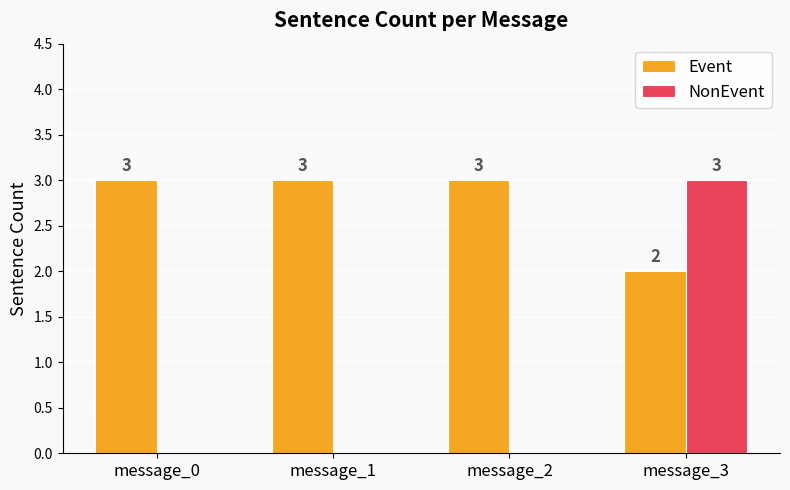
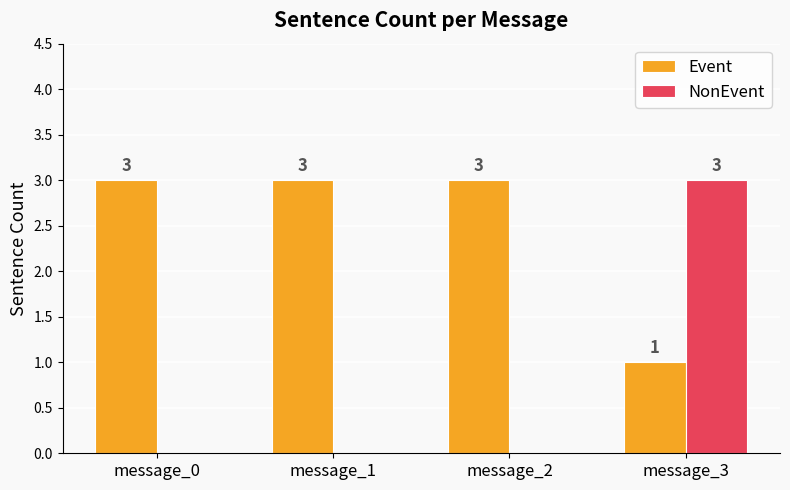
Event, message_3: 2 -> 1
